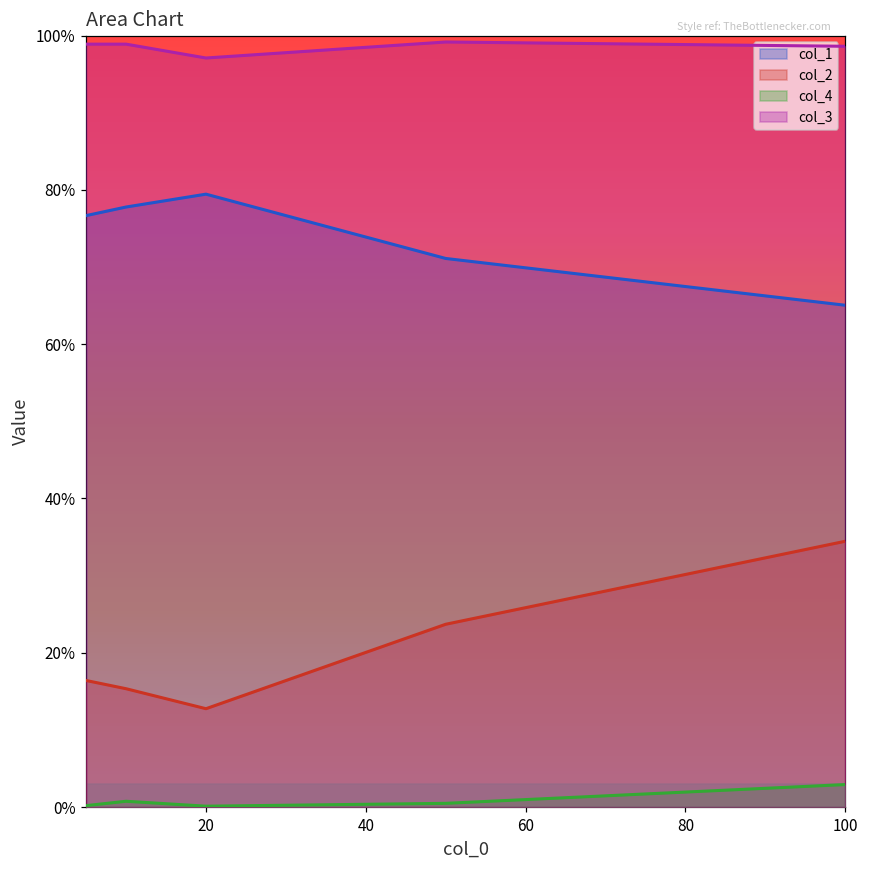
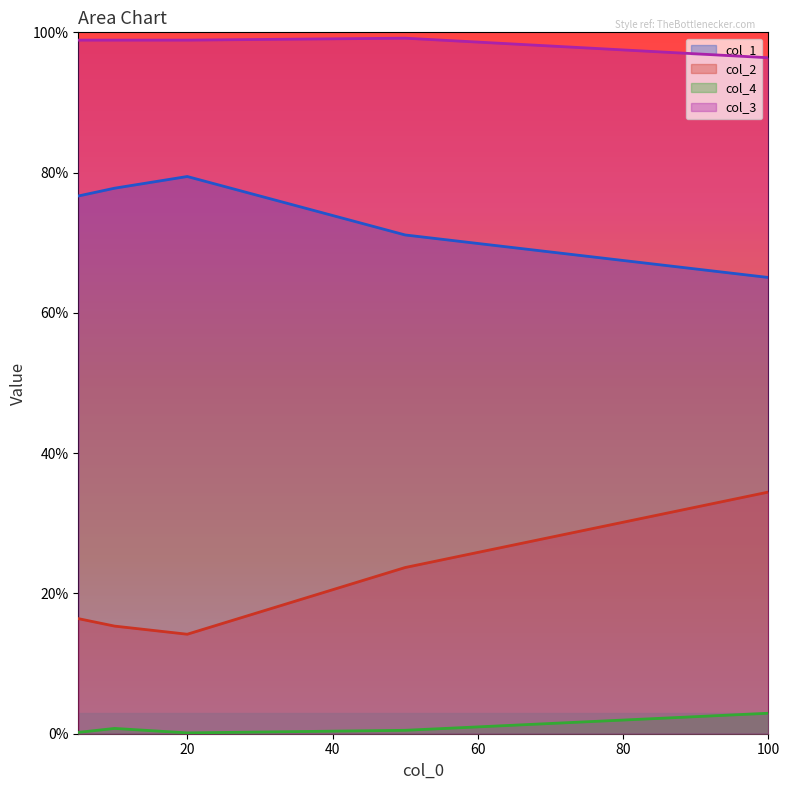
col_2, 20: 13% -> 14%
col_3, 20: 97% -> 99%
col_3, 100: 99% -> 96%
